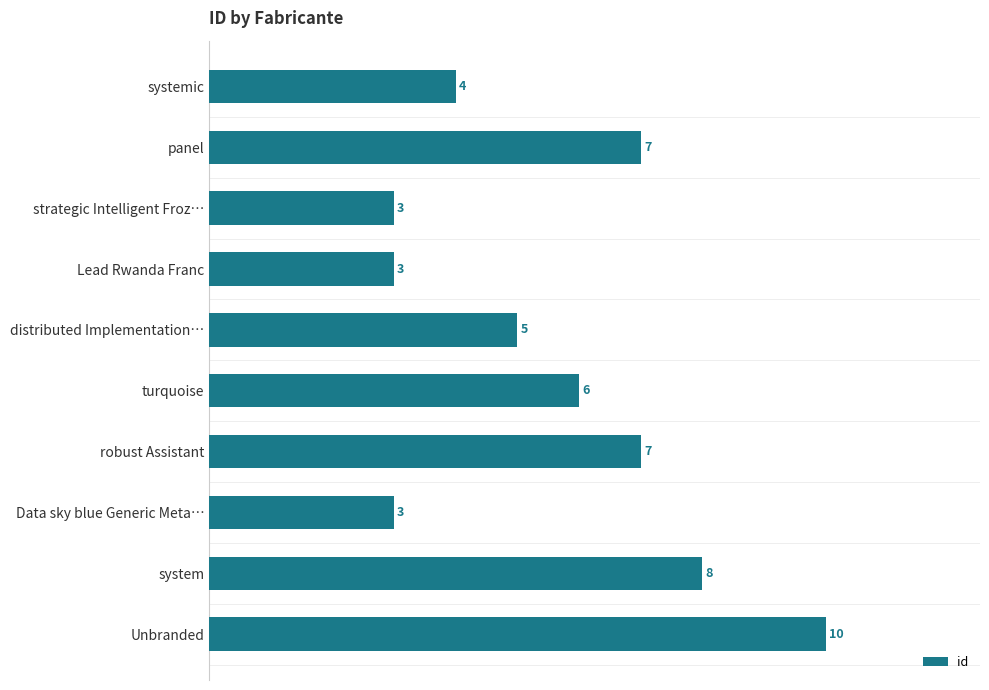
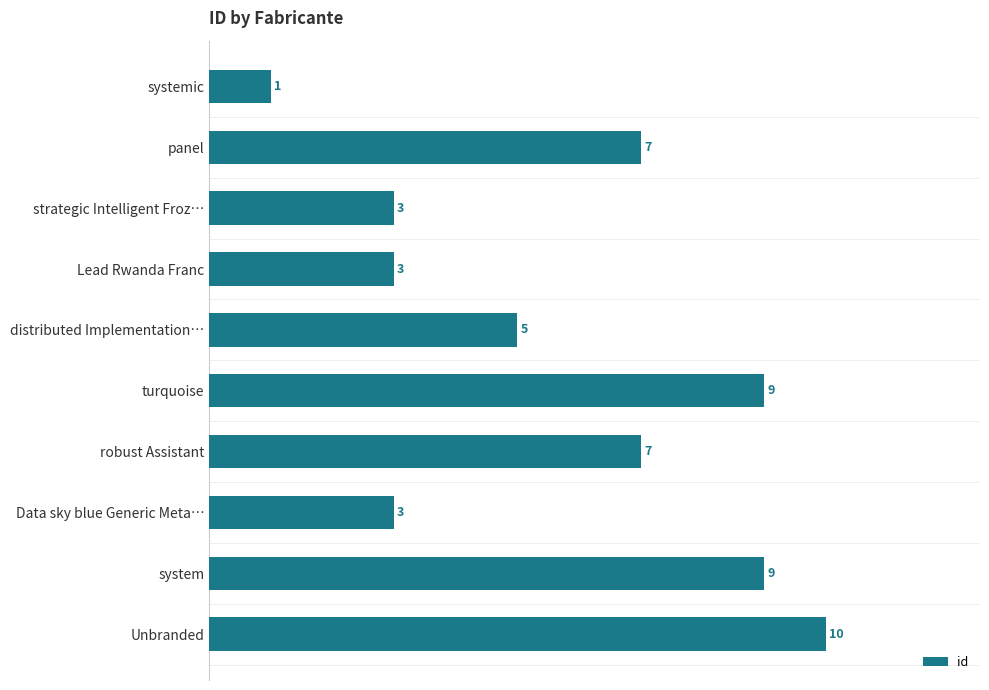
systemic: 4 -> 1
turquoise: 6 -> 9
system: 8 -> 9
